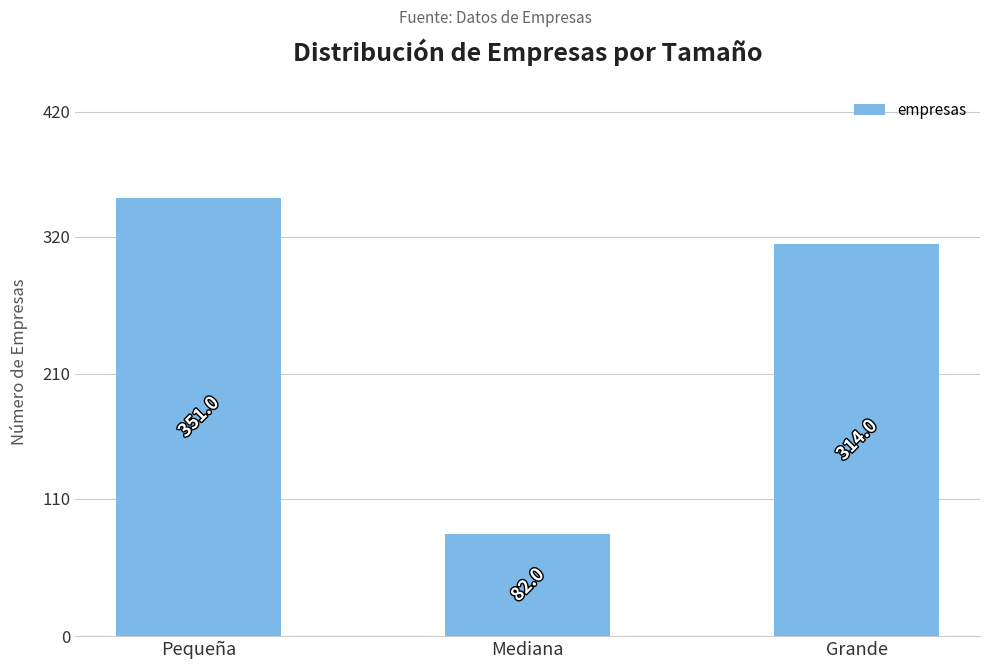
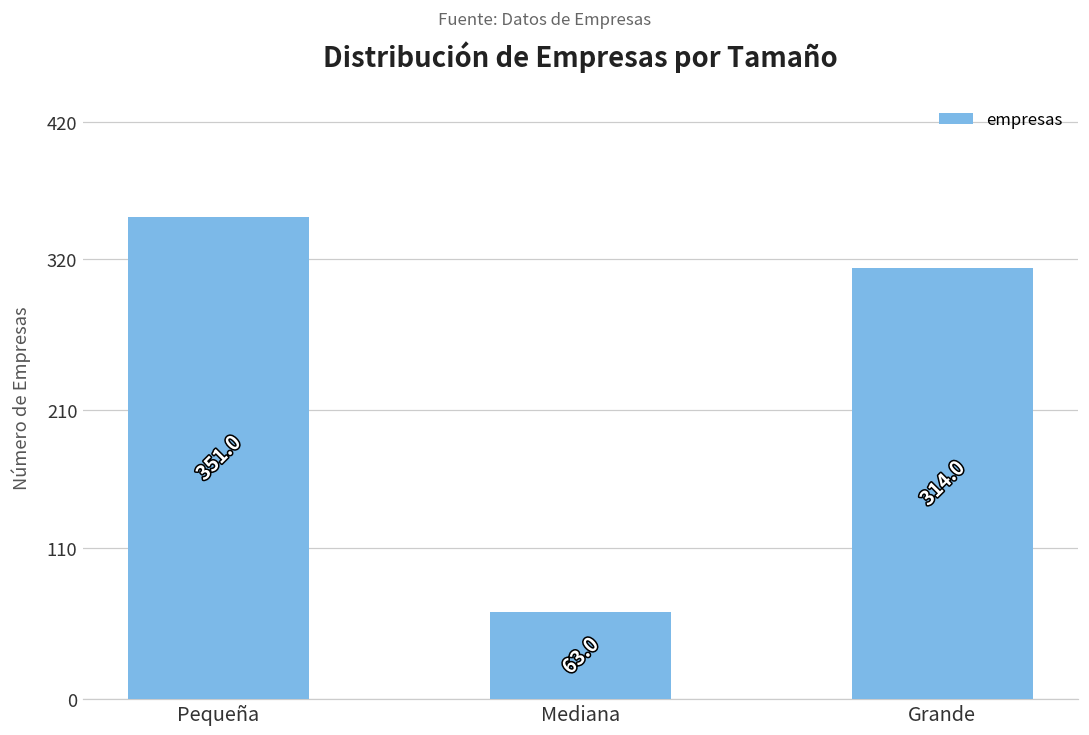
Mediana: 82.0 -> 63.0
